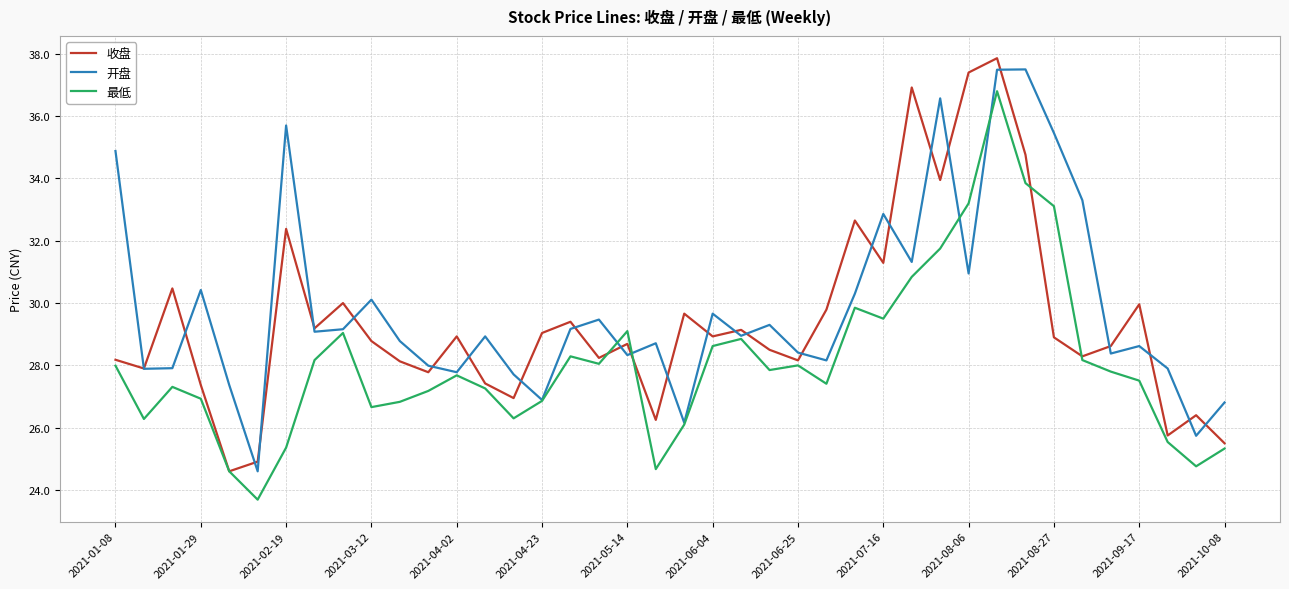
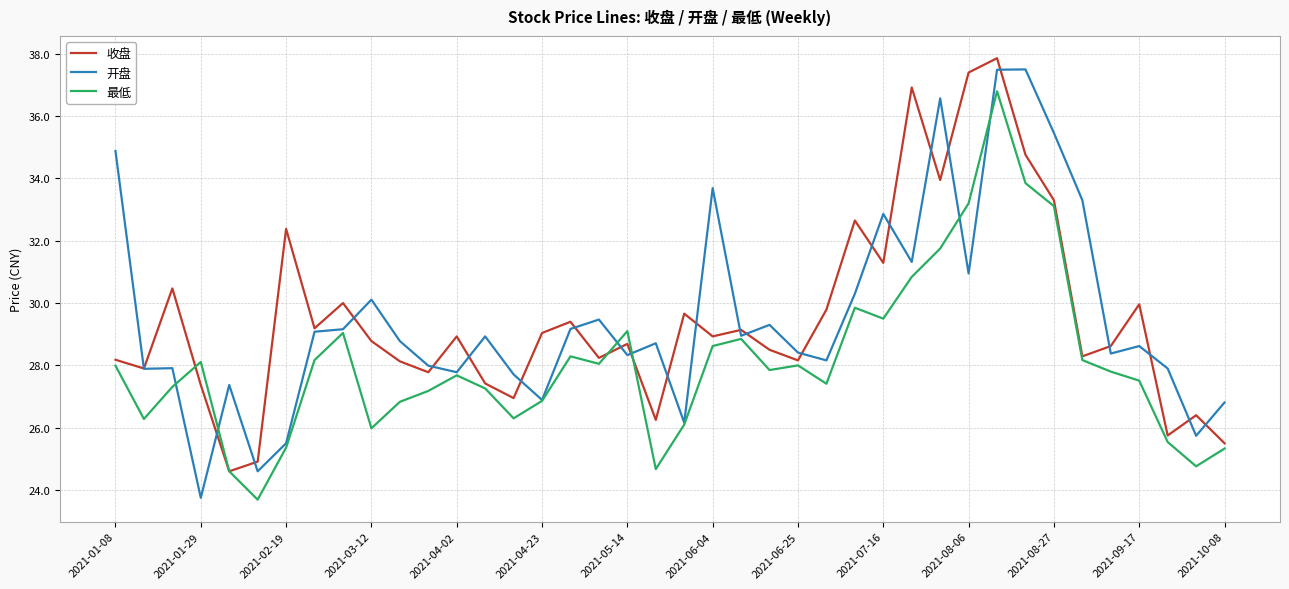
开盘, 2021-01-29: 30.4 -> 23.8
最低, 2021-01-29: 26.9 -> 28.1
开盘, 2021-02-19: 35.7 -> 25.5
最低, 2021-03-12: 26.7 -> 26.0
开盘, 2021-06-04: 29.7 -> 33.7
收盘, 2021-08-27: 28.9 -> 33.3
